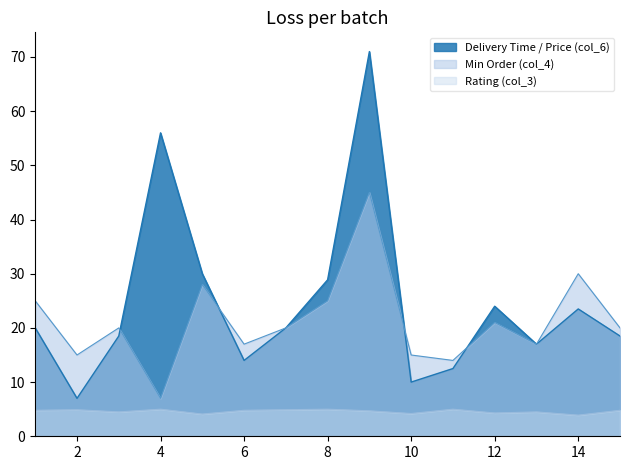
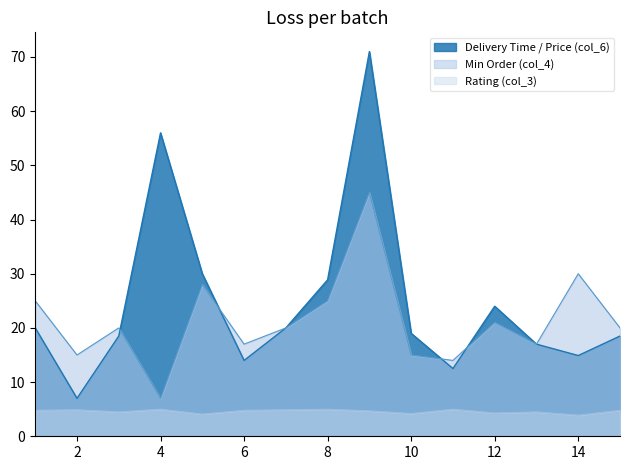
Delivery Time / Price (col_6), 10: 10 -> 19
Delivery Time / Price (col_6), 14: 24 -> 15
